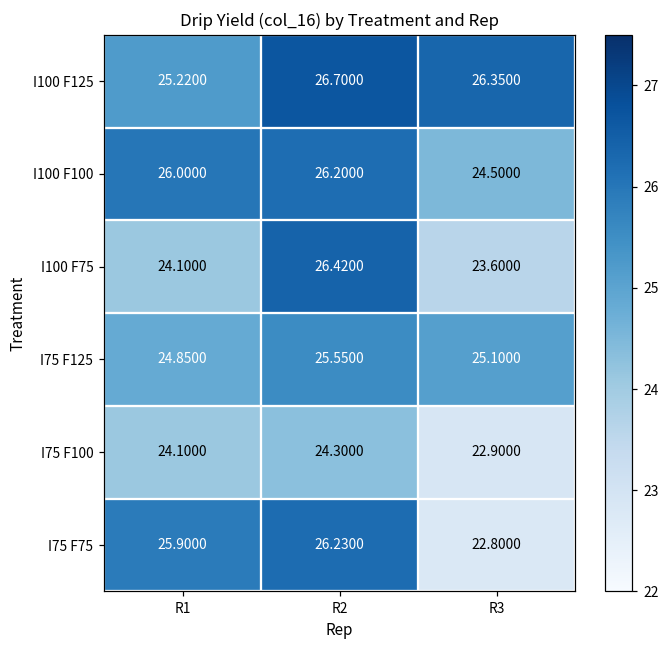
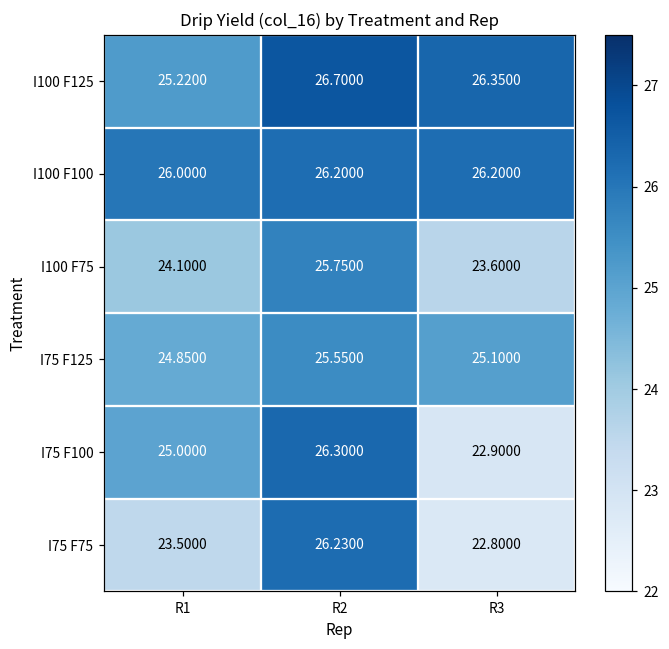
I100 F100, R3: 24.5000 -> 26.2000
I100 F75, R2: 26.4200 -> 25.7500
I75 F100, R1: 24.1000 -> 25.0000
I75 F100, R2: 24.3000 -> 26.3000
I75 F75, R1: 25.9000 -> 23.5000
